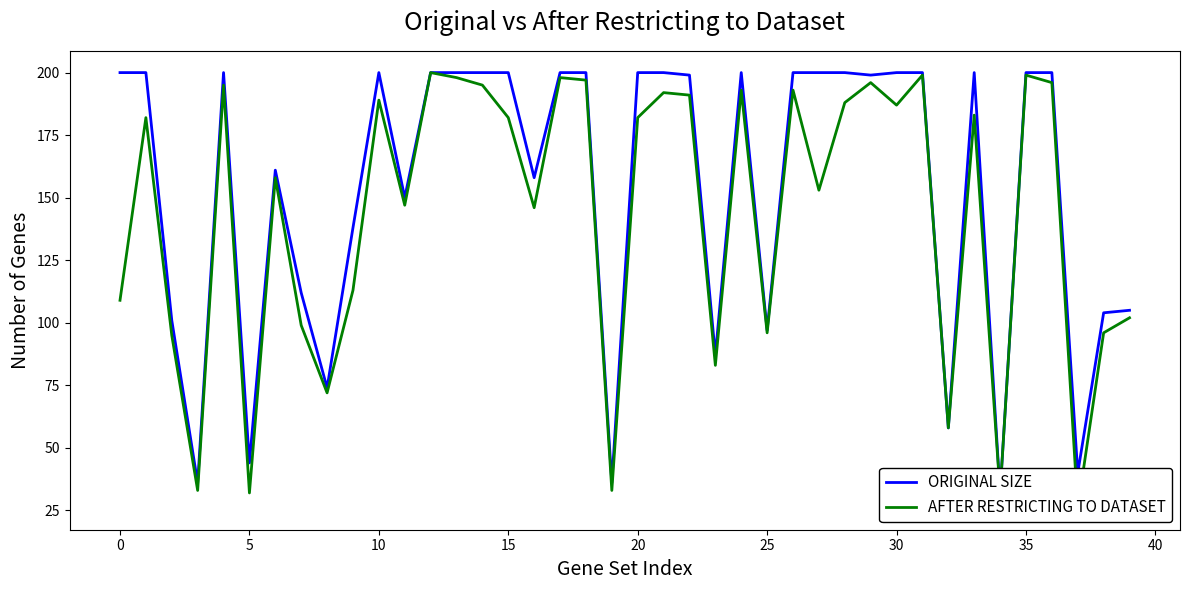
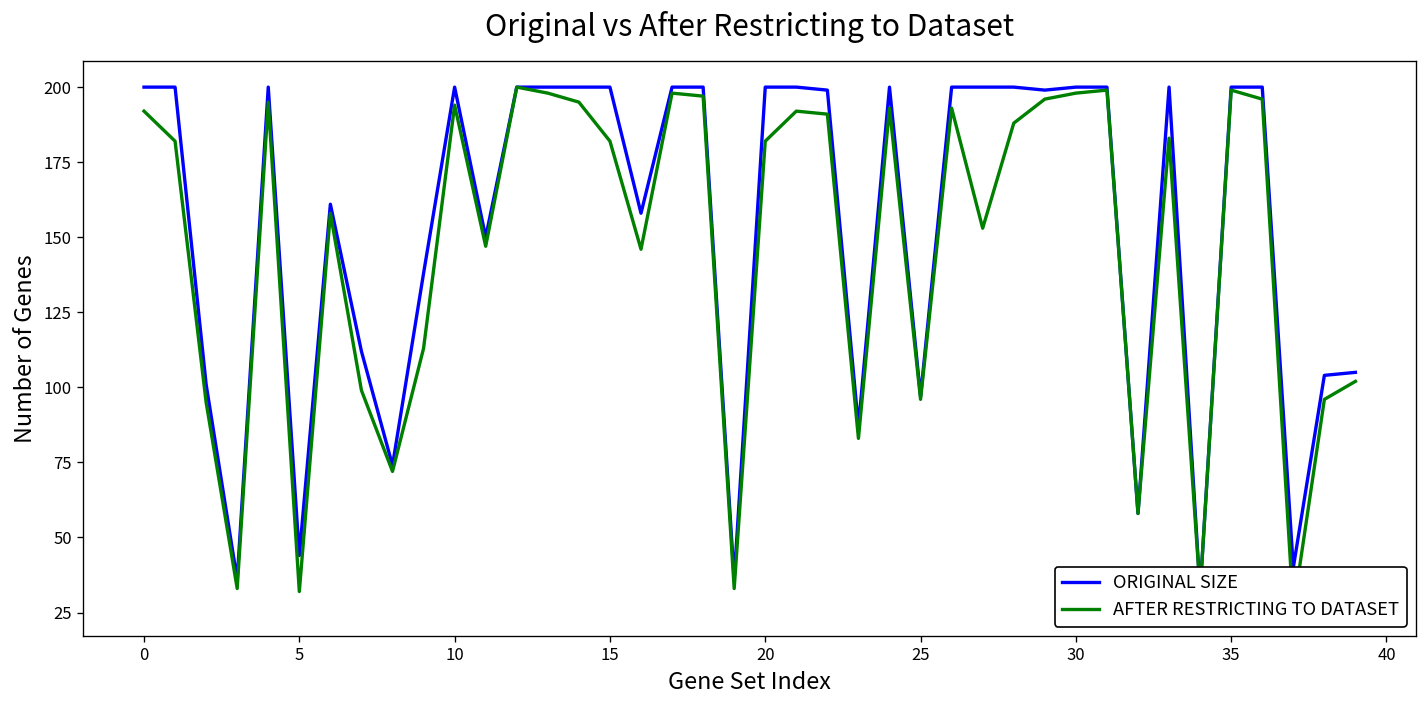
AFTER RESTRICTING TO DATASET, 0: 109 -> 192
AFTER RESTRICTING TO DATASET, 10: 189 -> 194
AFTER RESTRICTING TO DATASET, 30: 187 -> 198
